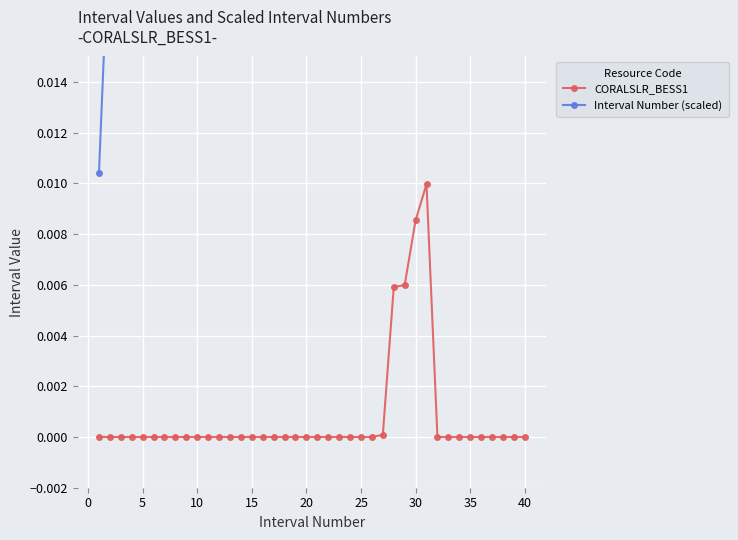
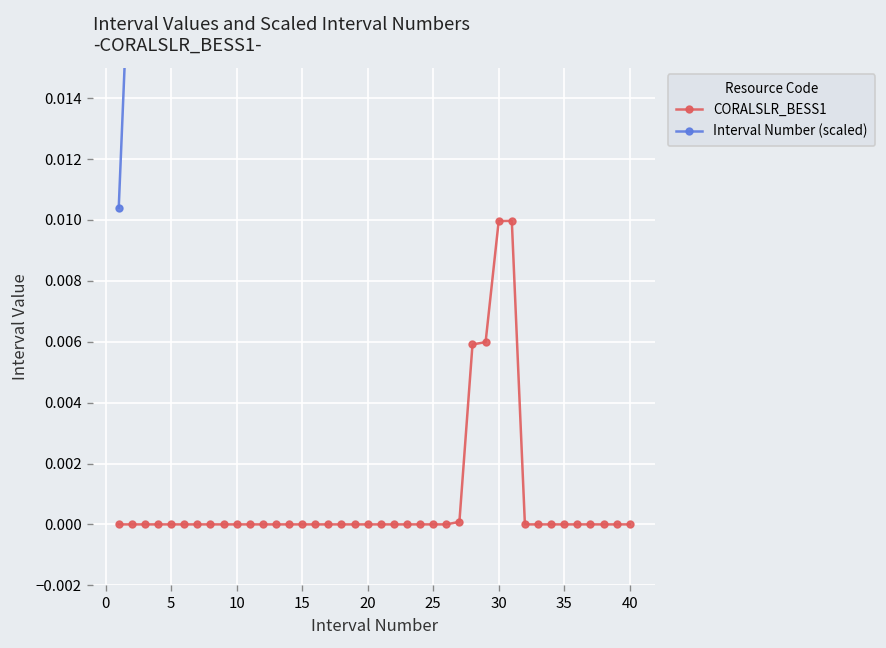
CORALSLR_BESS1, 30: 0.0085 -> 0.0100
